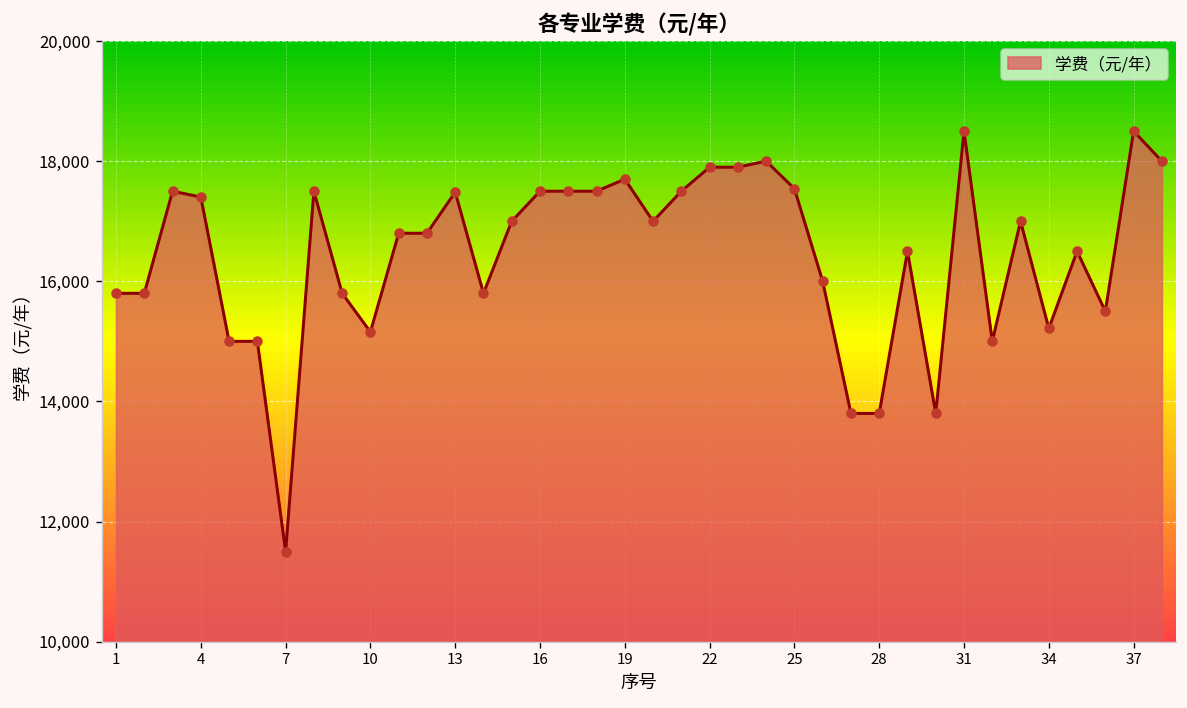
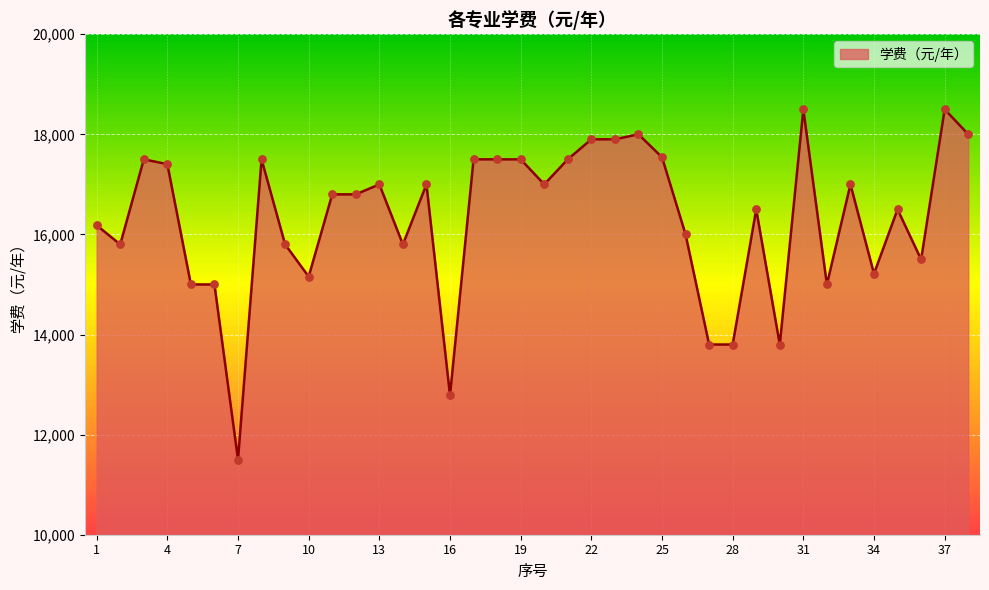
1: 15,800 -> 16,200
13: 17,500 -> 17,000
16: 17,500 -> 12,800
19: 17,700 -> 17,500
